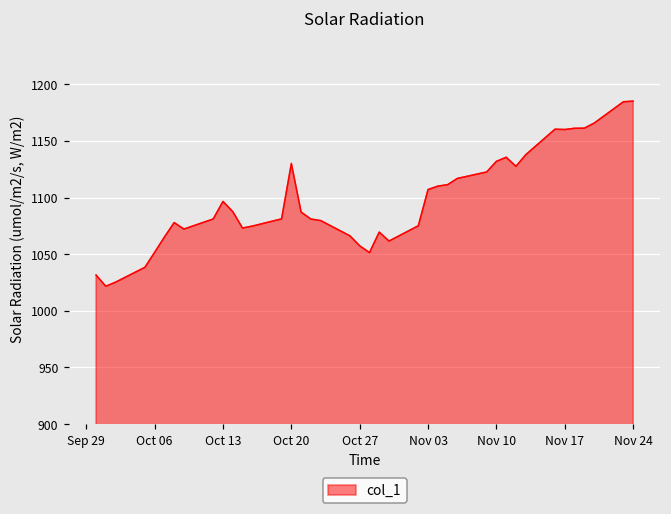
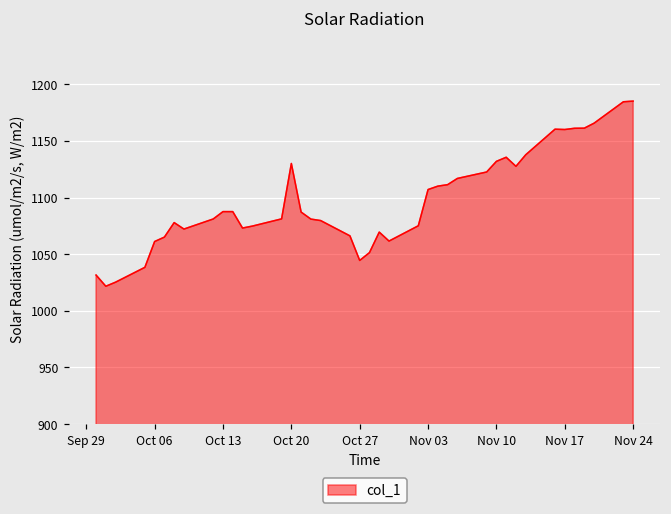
Oct 06: 1052 -> 1061
Oct 13: 1097 -> 1088
Oct 27: 1057 -> 1045
